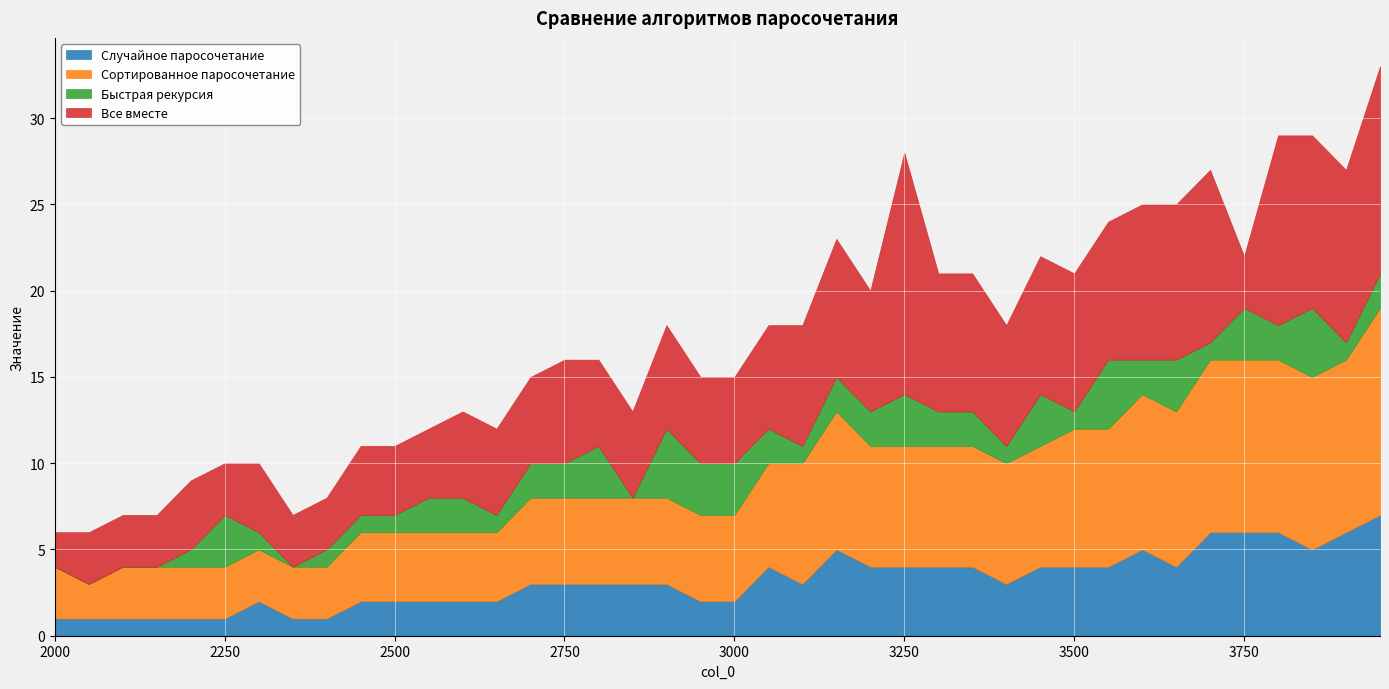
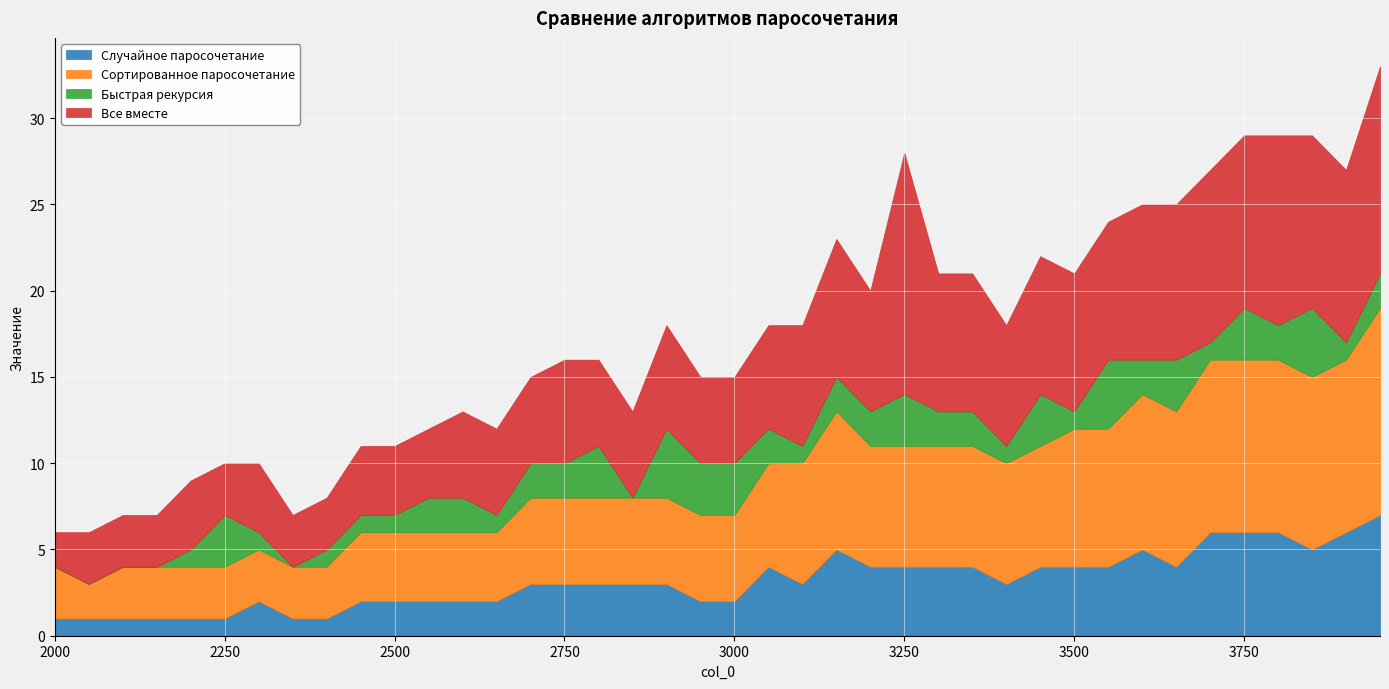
Все вместе, 3750: 3 -> 10
